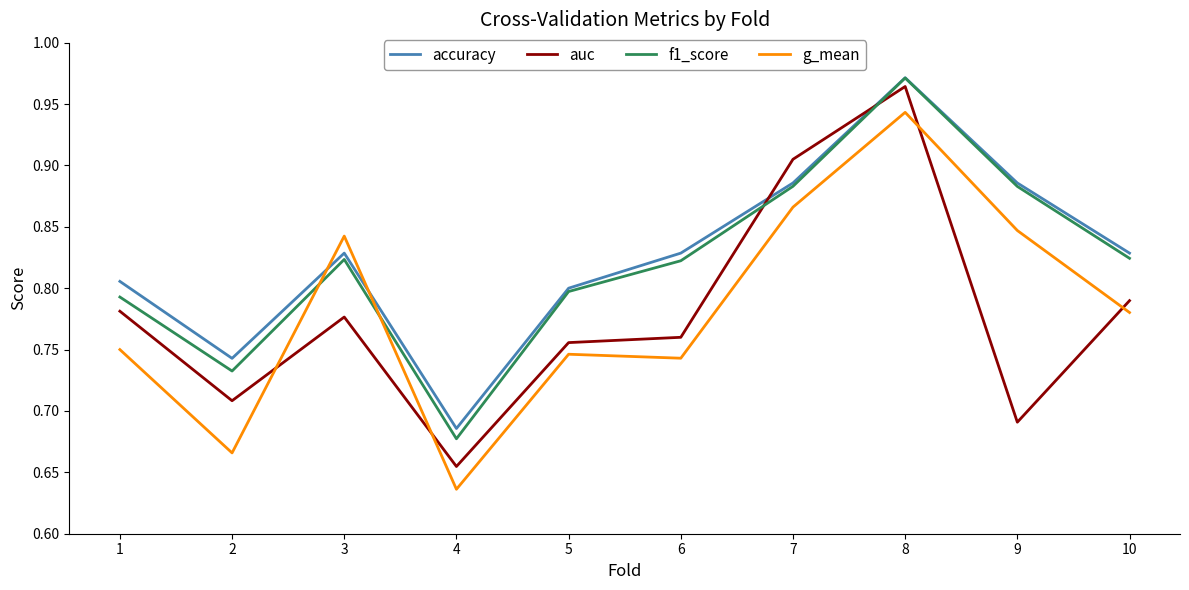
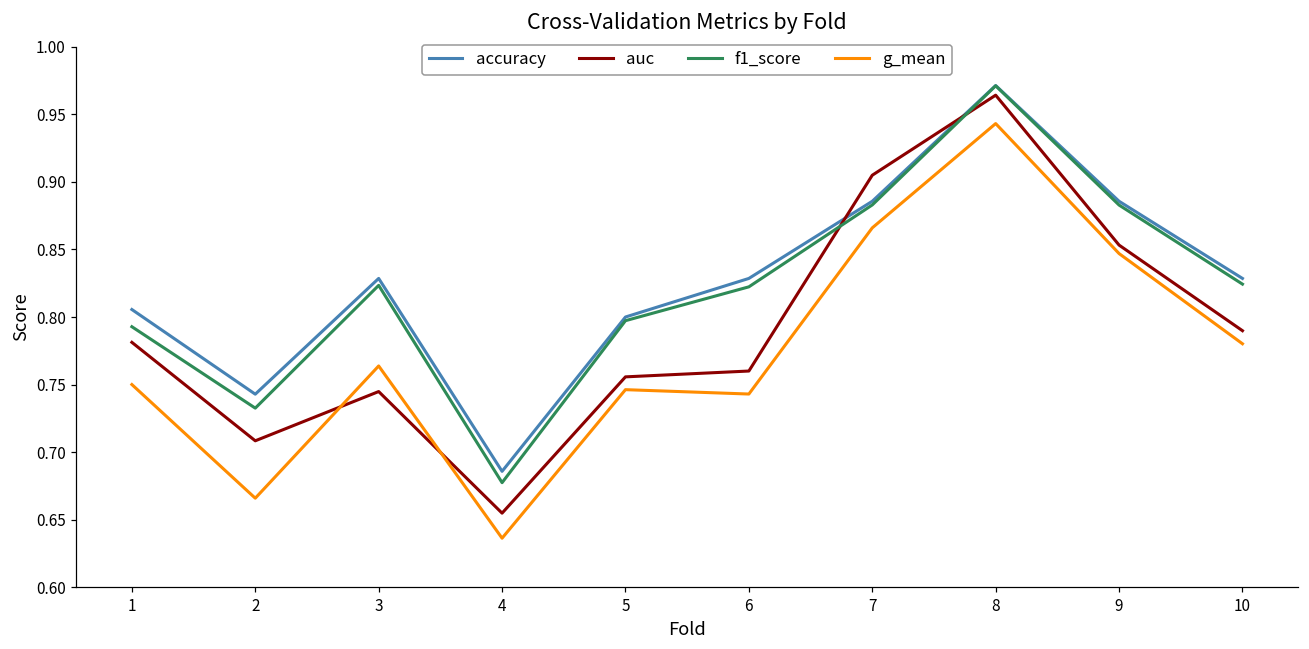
auc, 3: 0.777 -> 0.745
g_mean, 3: 0.842 -> 0.764
auc, 9: 0.691 -> 0.853
